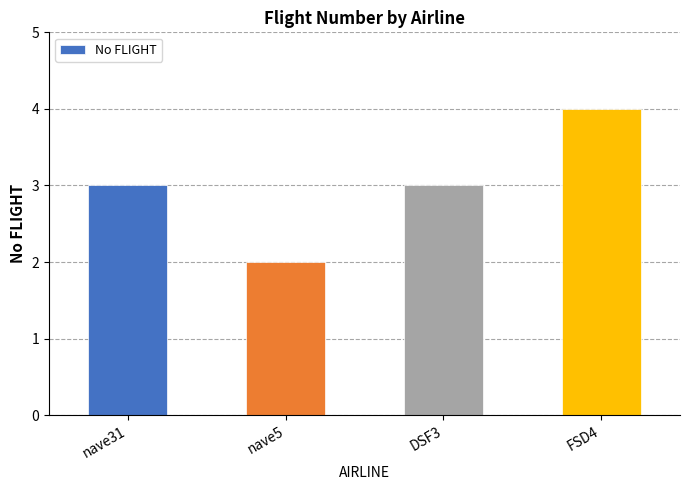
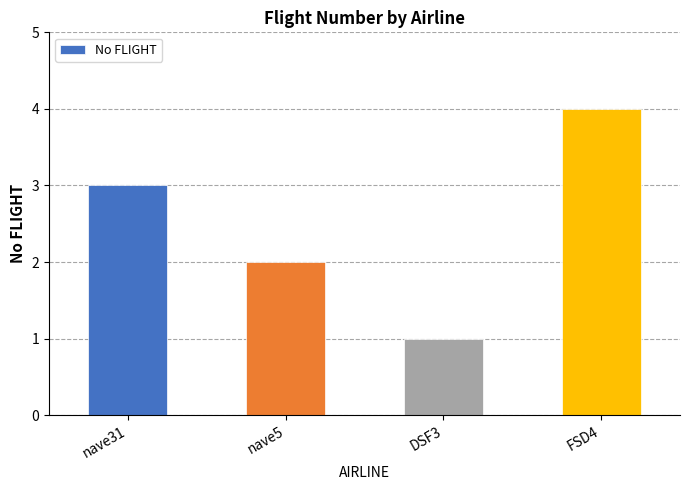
DSF3: 3 -> 1
